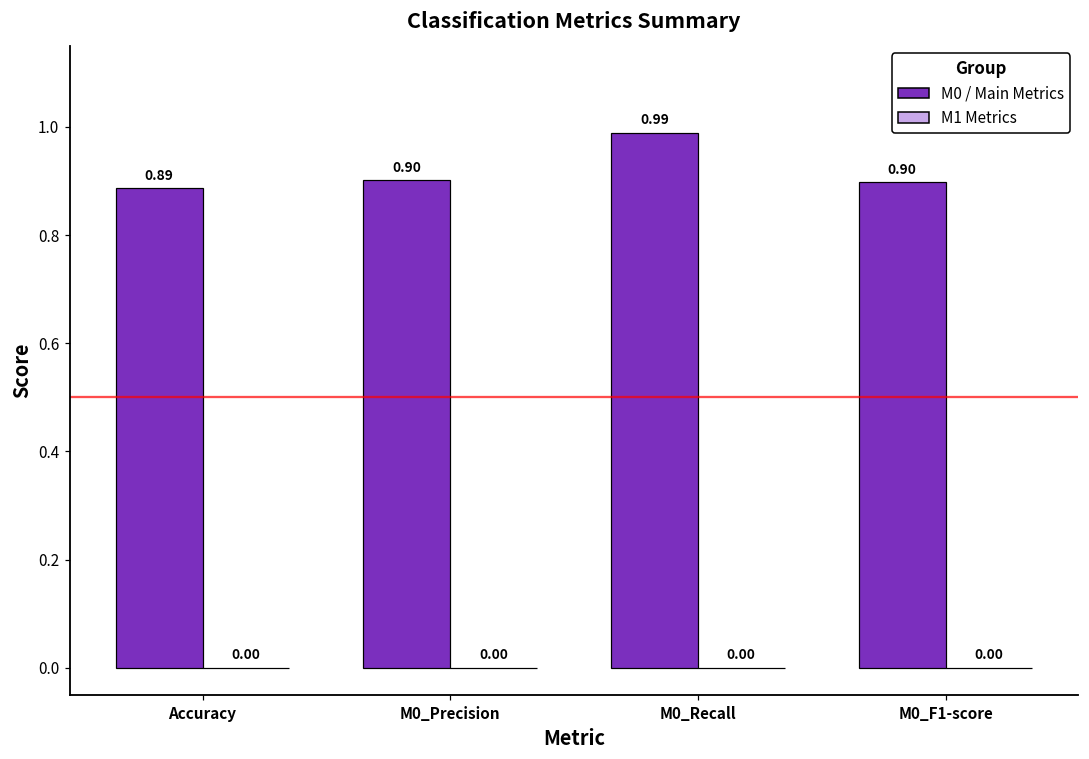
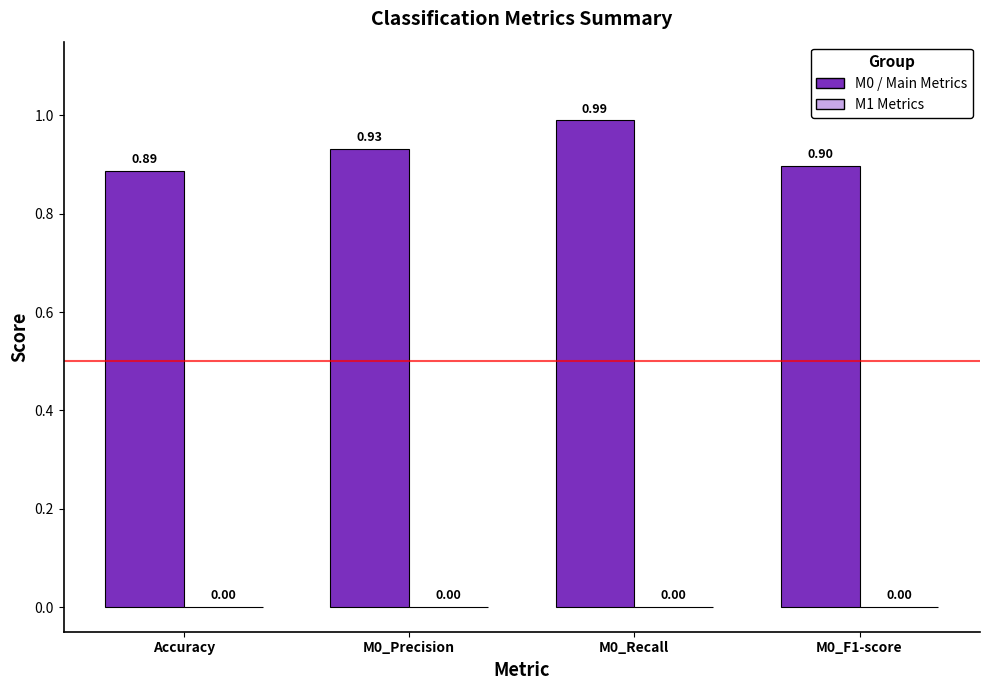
M0 / Main Metrics, M0_Precision: 0.90 -> 0.93
